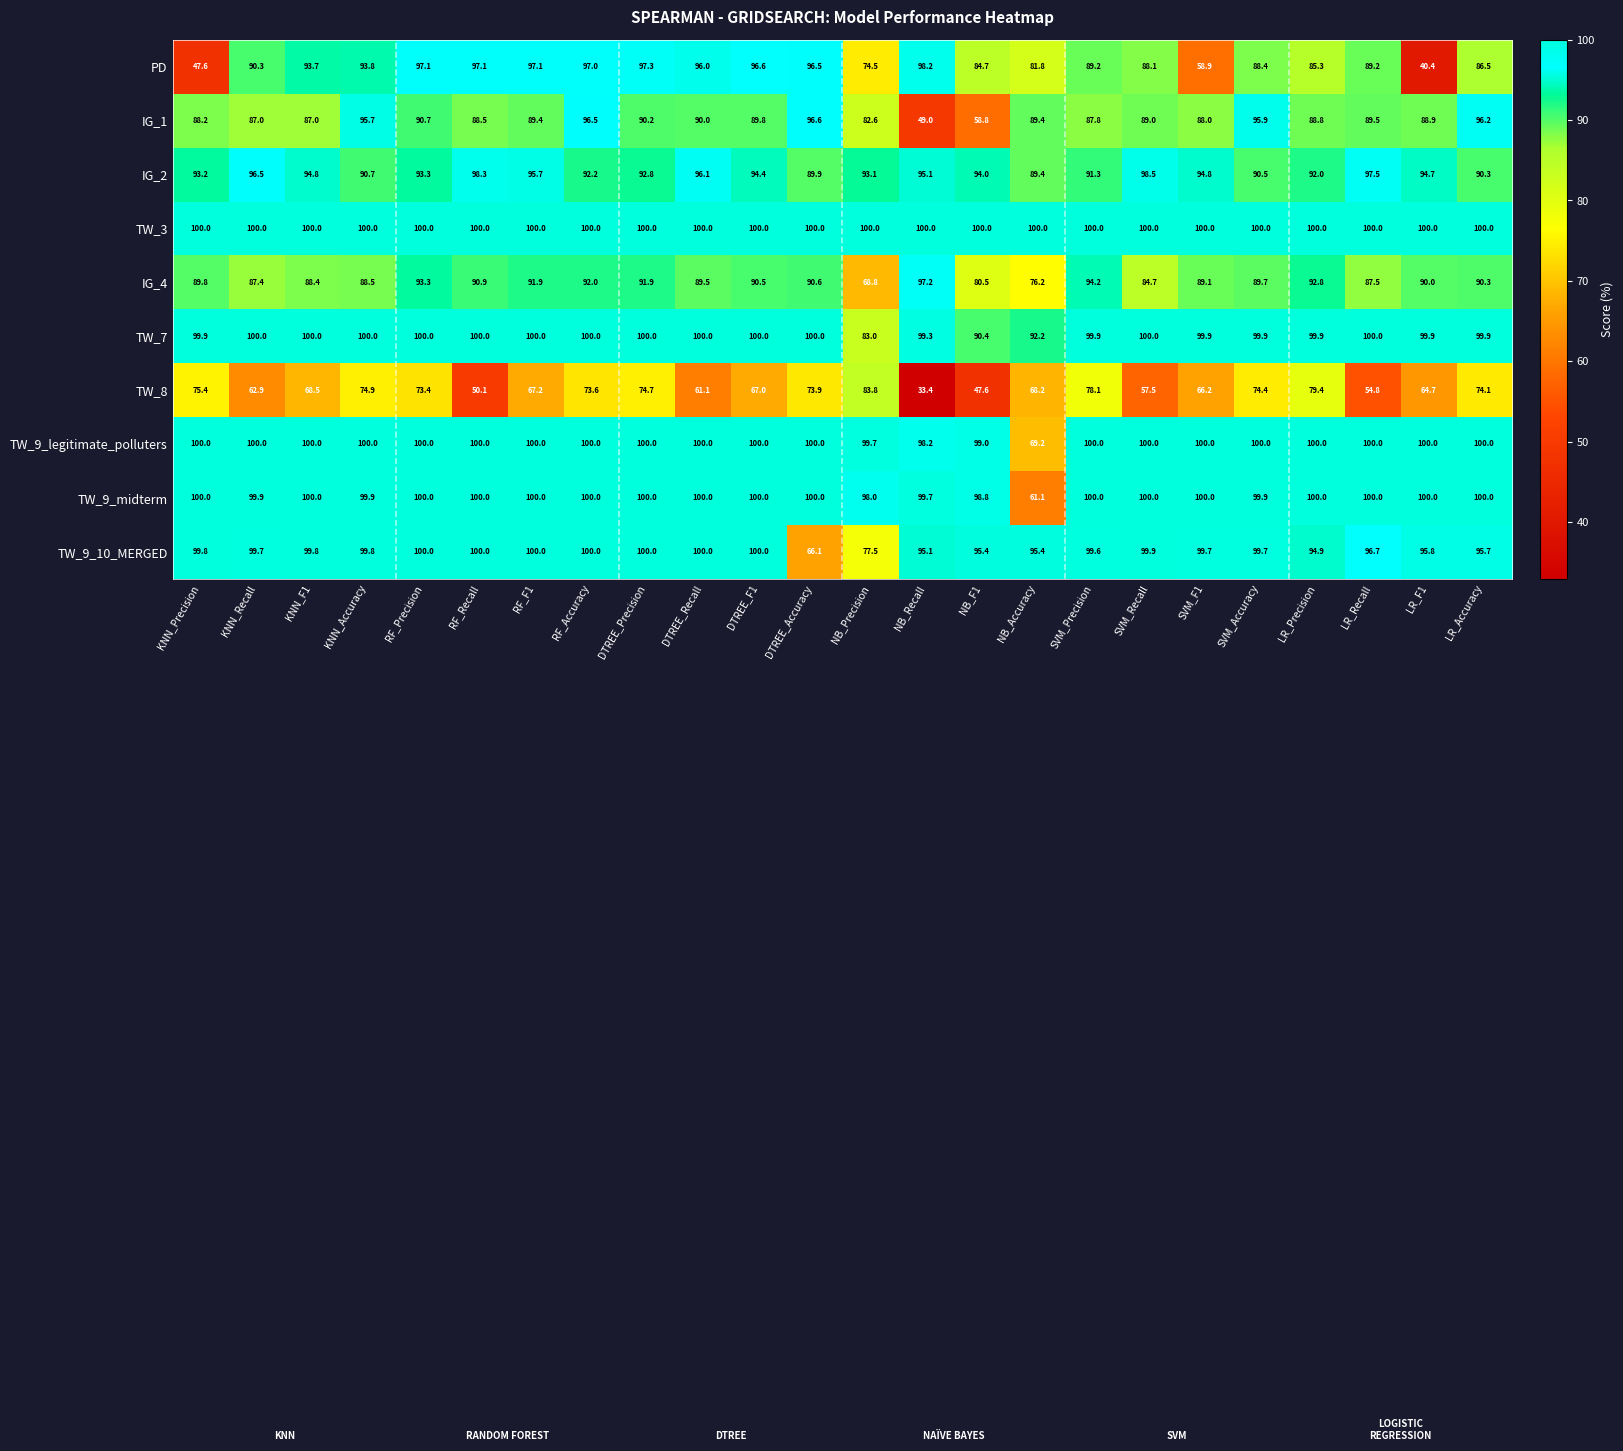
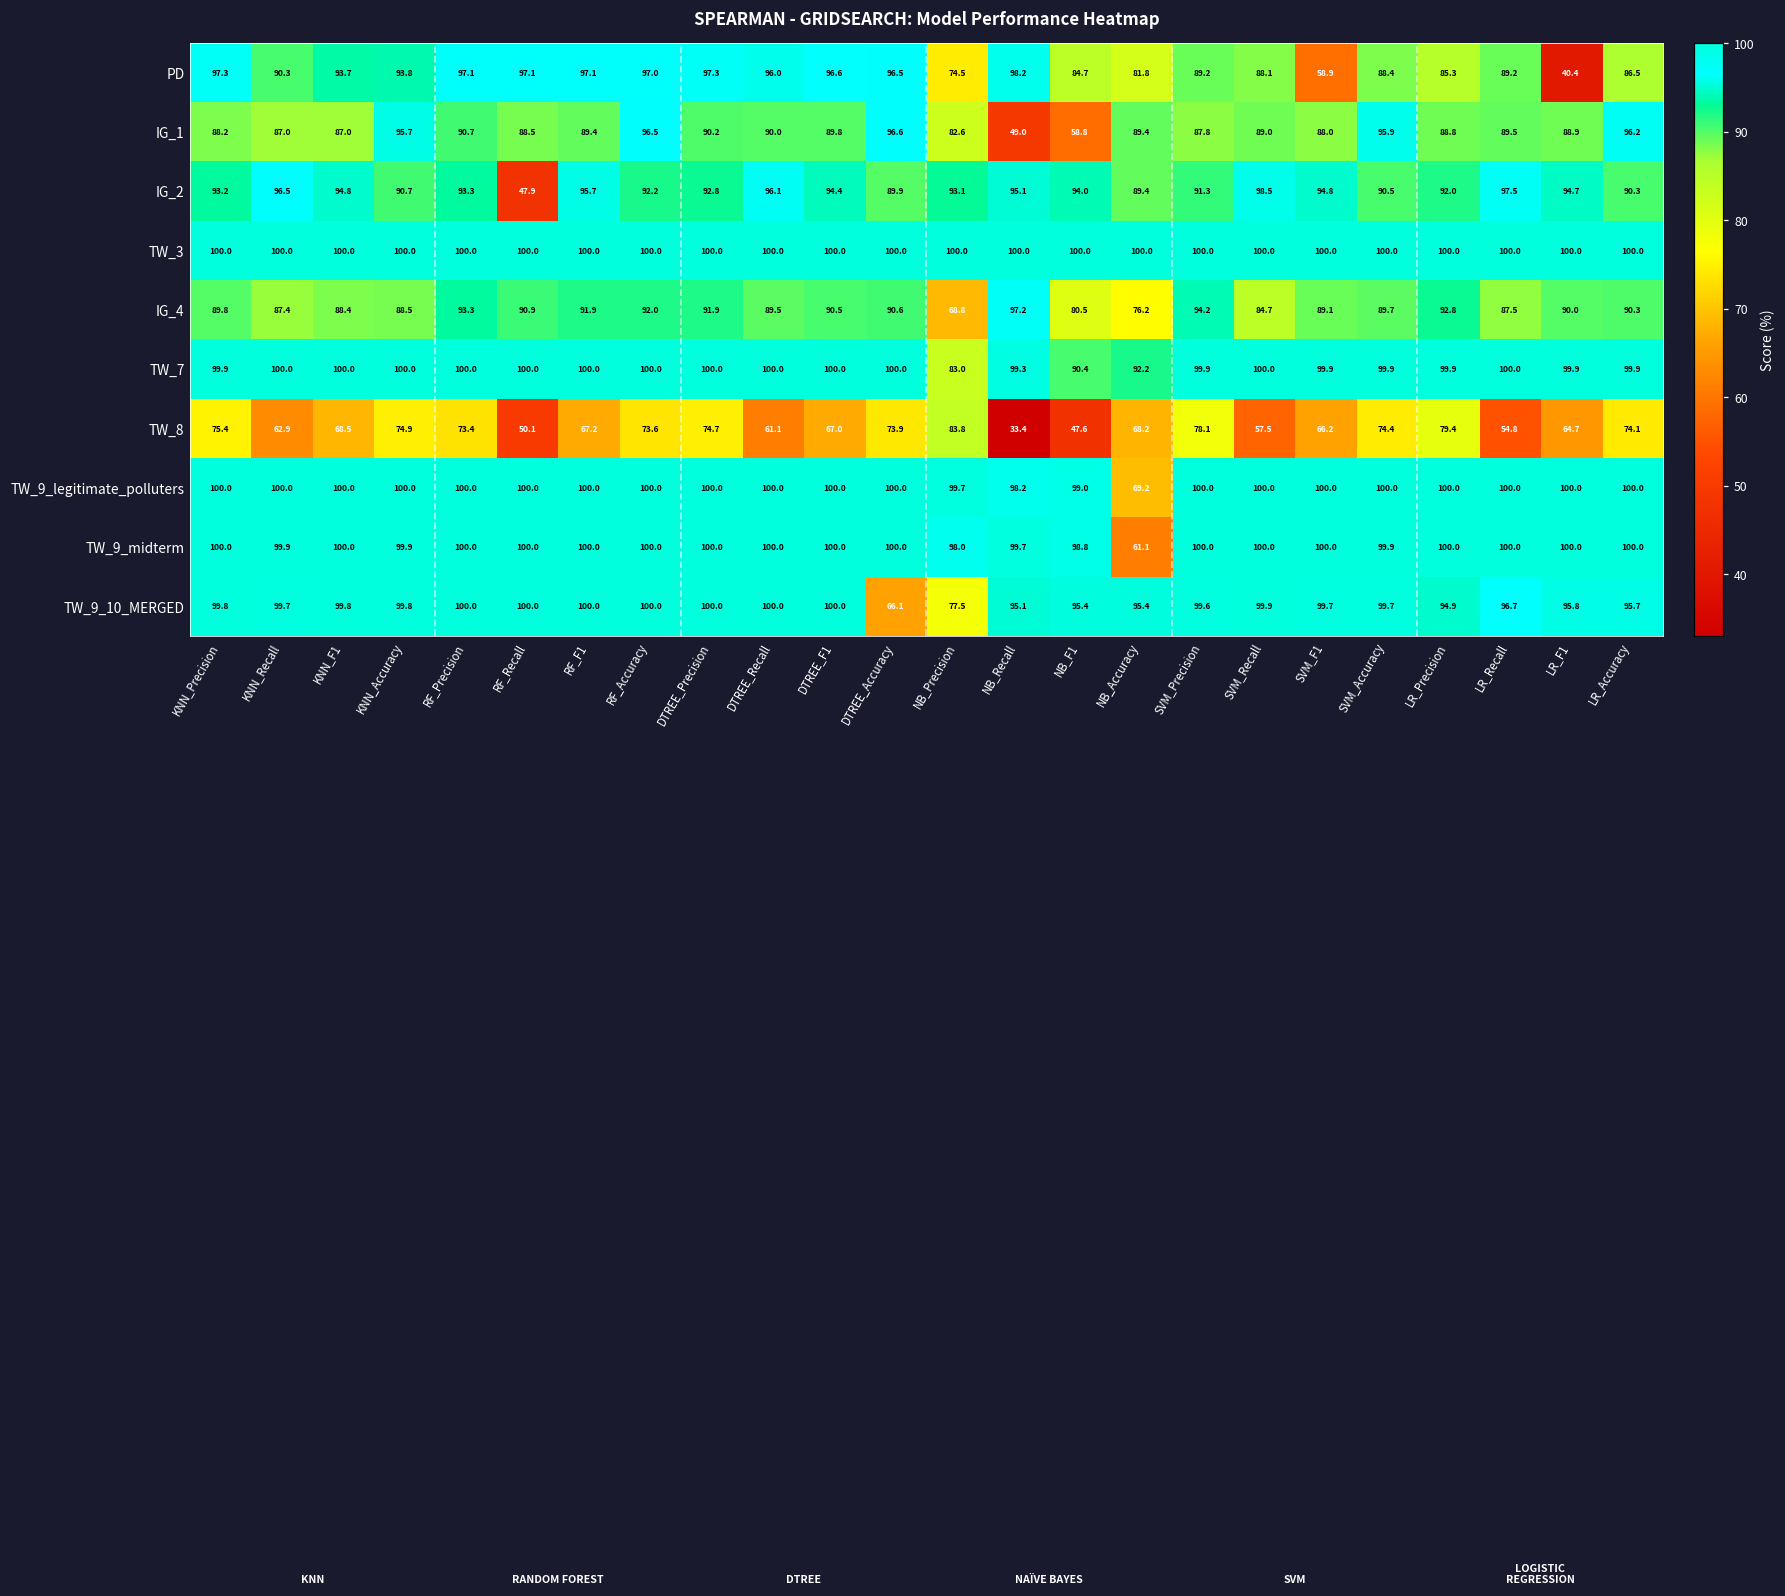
PD, KNN_Precision: 47.6 -> 97.3
IG_2, RF_Recall: 98.3 -> 47.9
